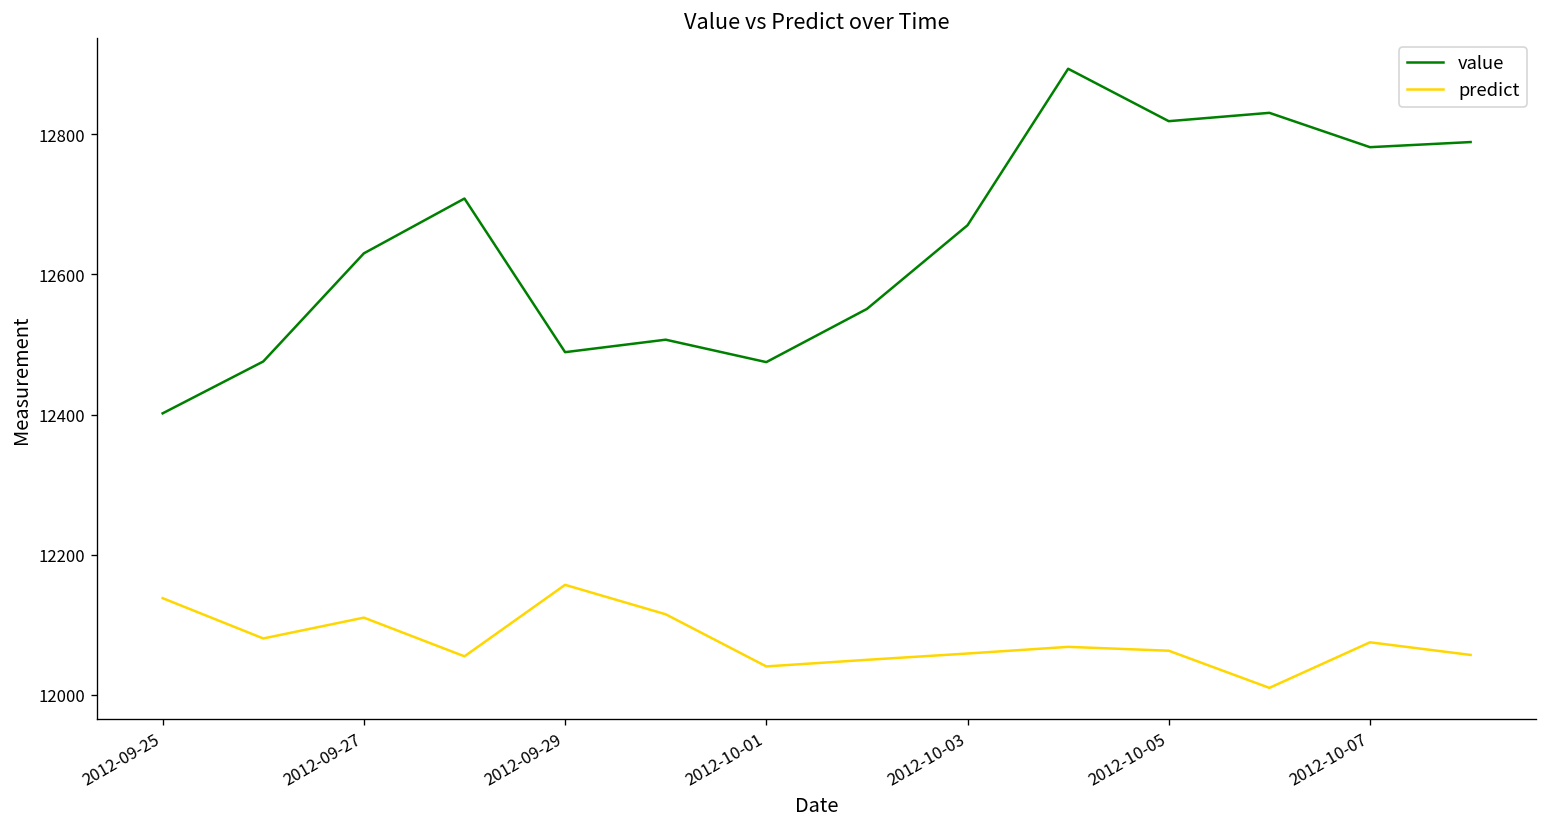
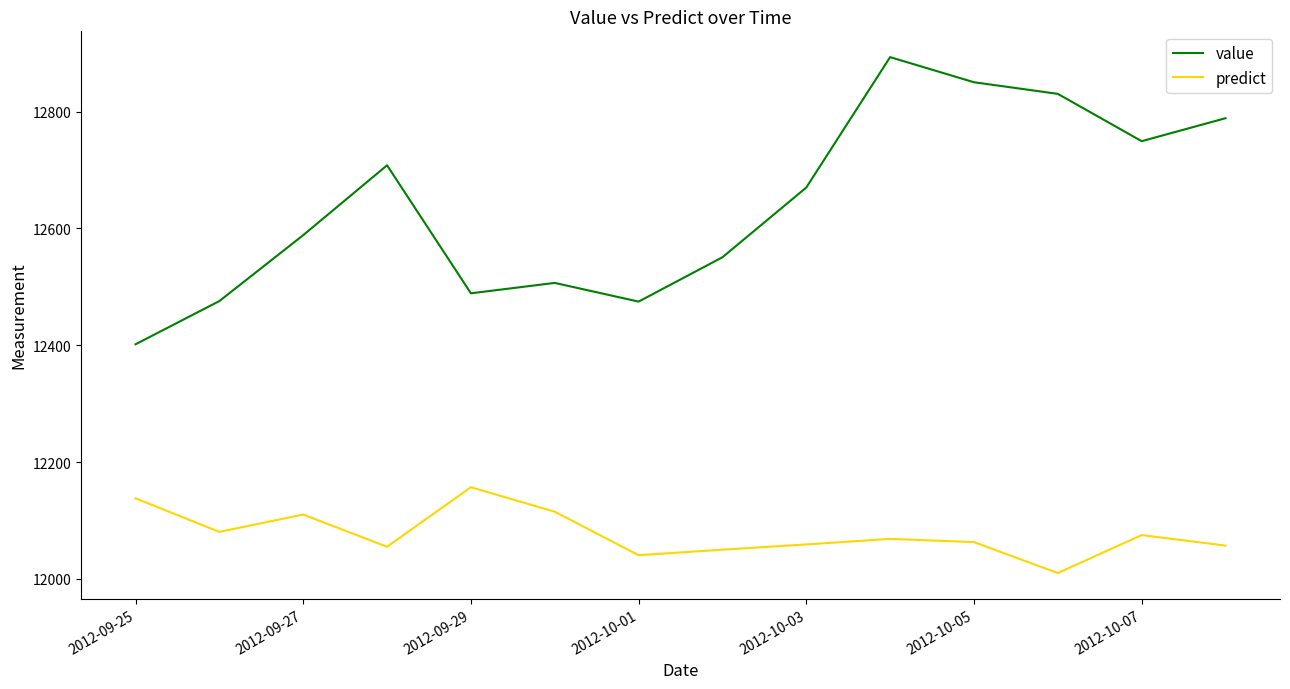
value, 2012-09-27: 12630 -> 12590
value, 2012-10-05: 12820 -> 12850
value, 2012-10-07: 12780 -> 12750
